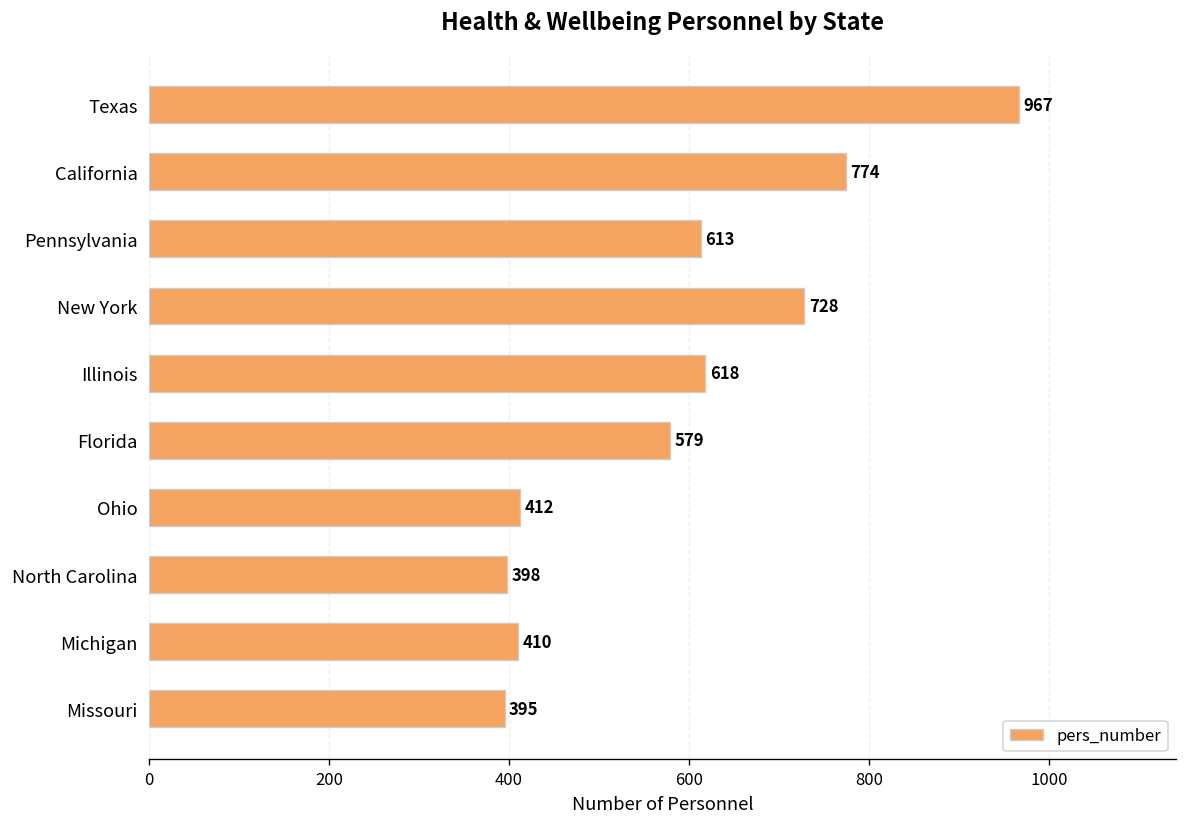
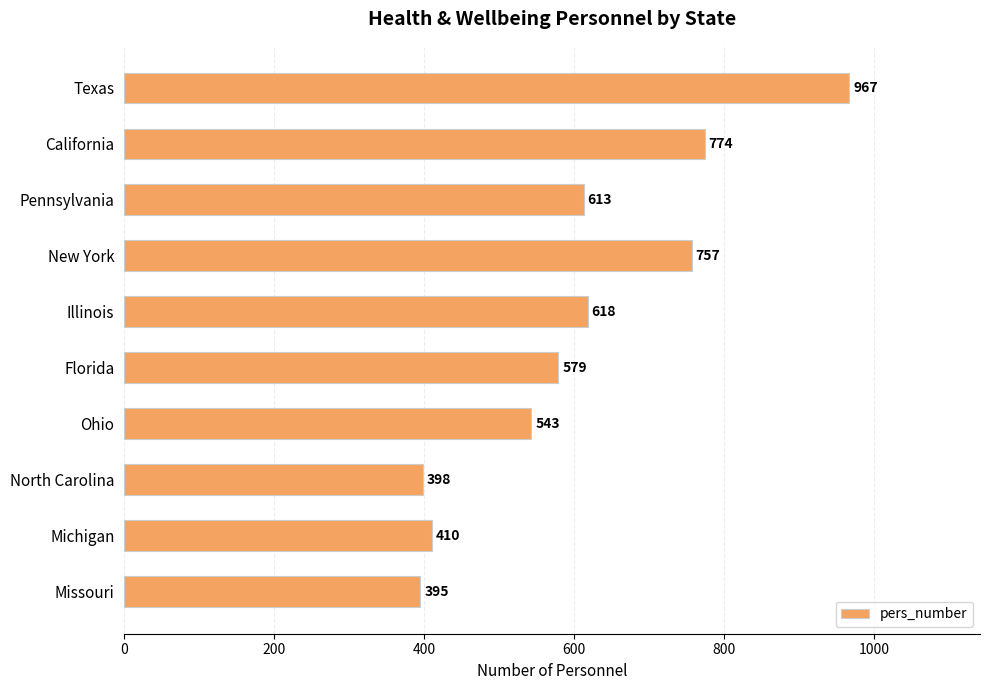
New York: 728 -> 757
Ohio: 412 -> 543
